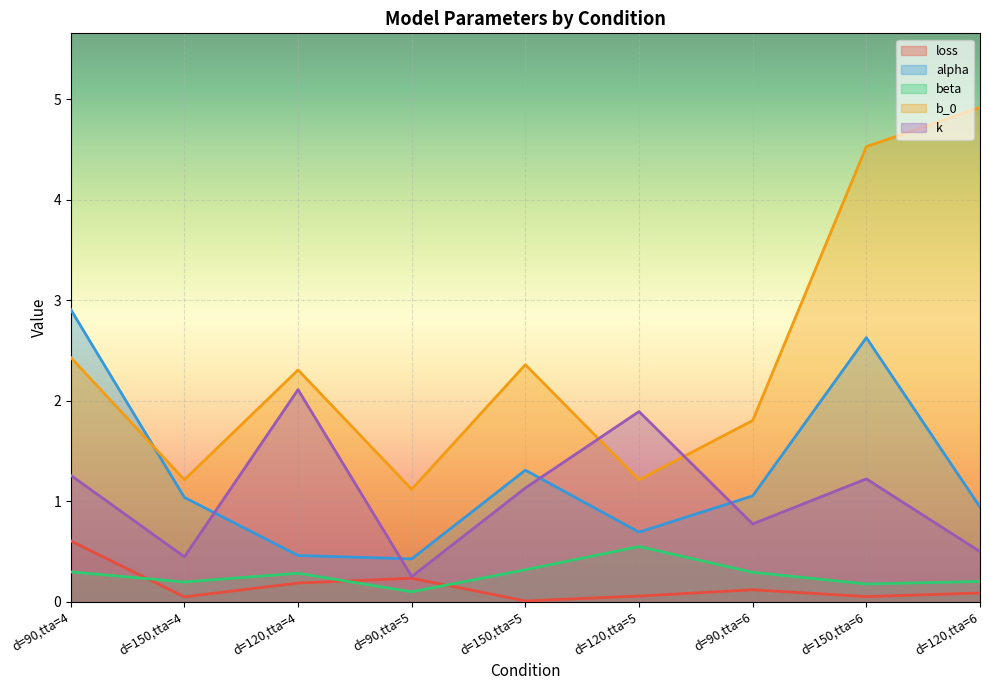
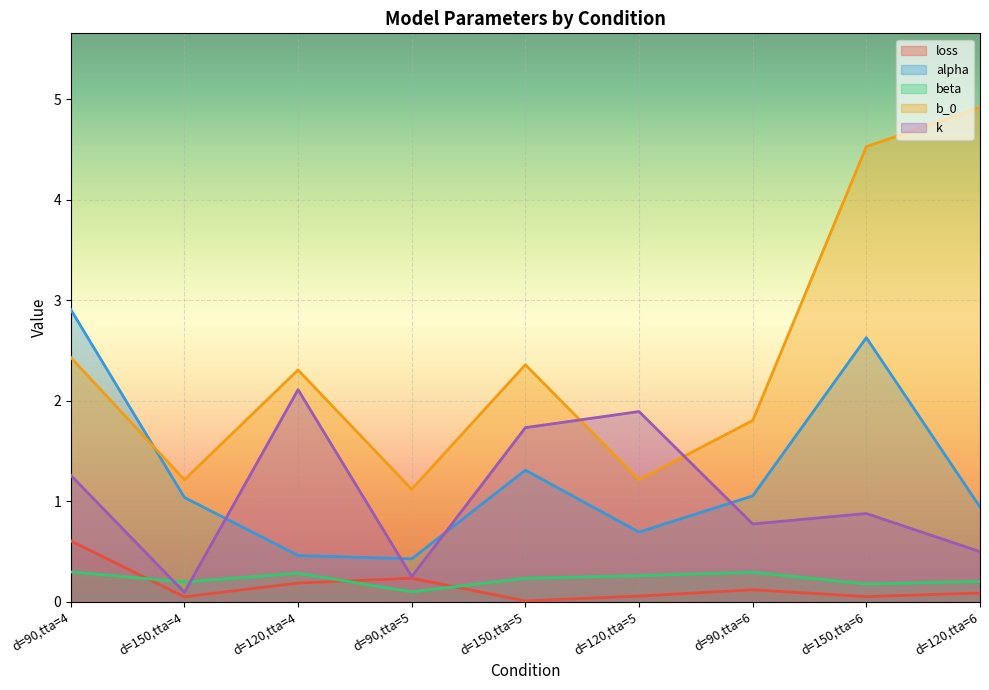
k, d=150,tta=4: 0.45 -> 0.09
beta, d=150,tta=5: 0.32 -> 0.23
k, d=150,tta=5: 1.13 -> 1.73
beta, d=120,tta=5: 0.55 -> 0.26
k, d=150,tta=6: 1.22 -> 0.88
